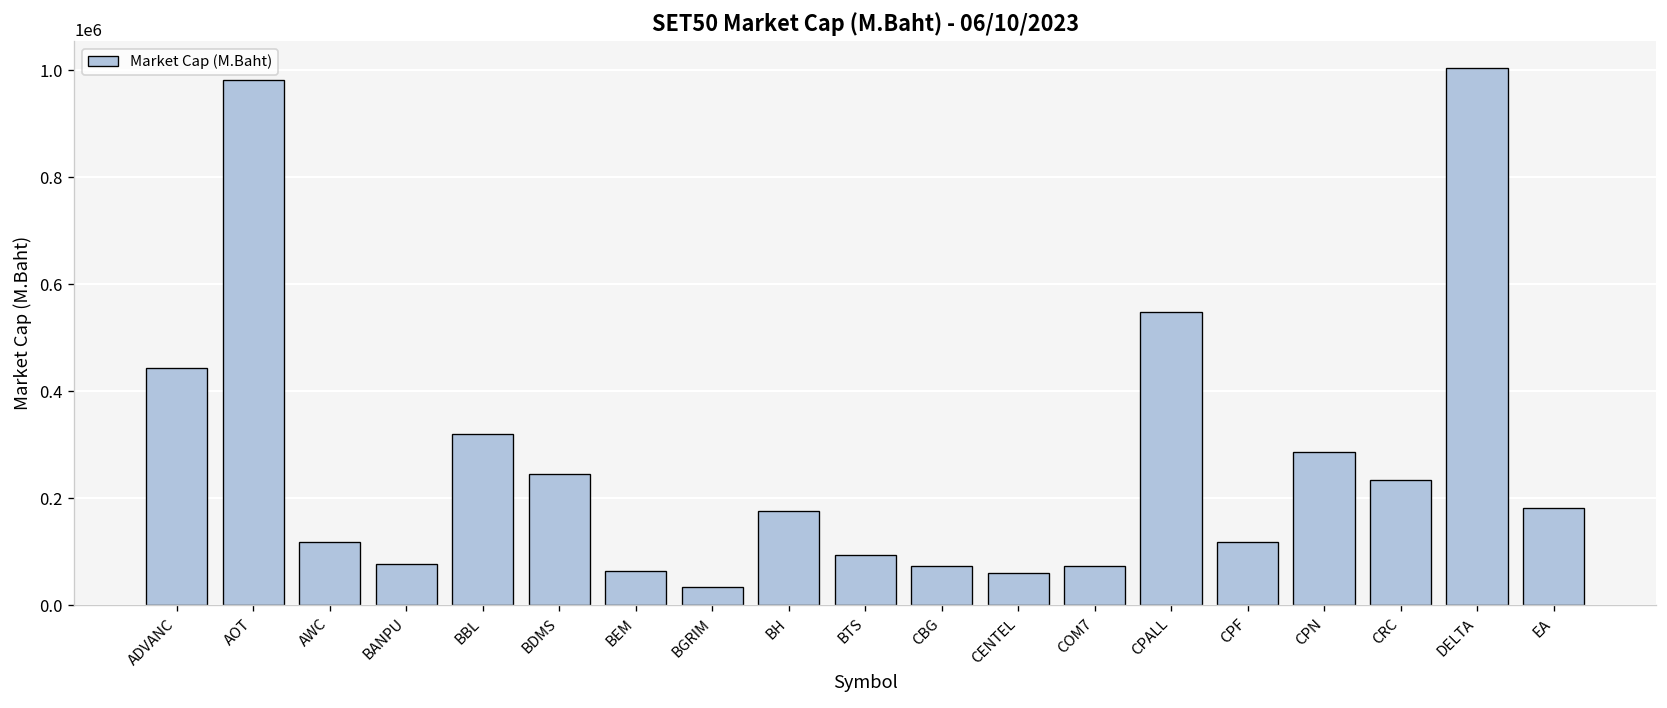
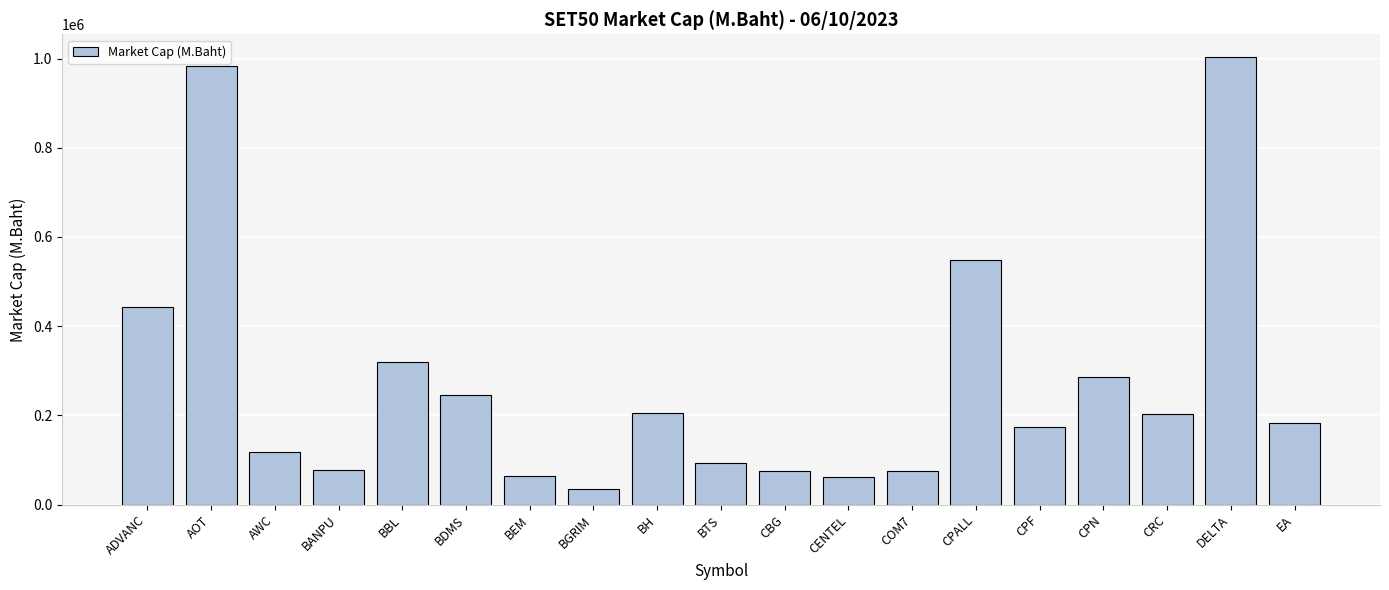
BH: 180000 -> 210000
CPF: 120000 -> 170000
CRC: 240000 -> 200000
